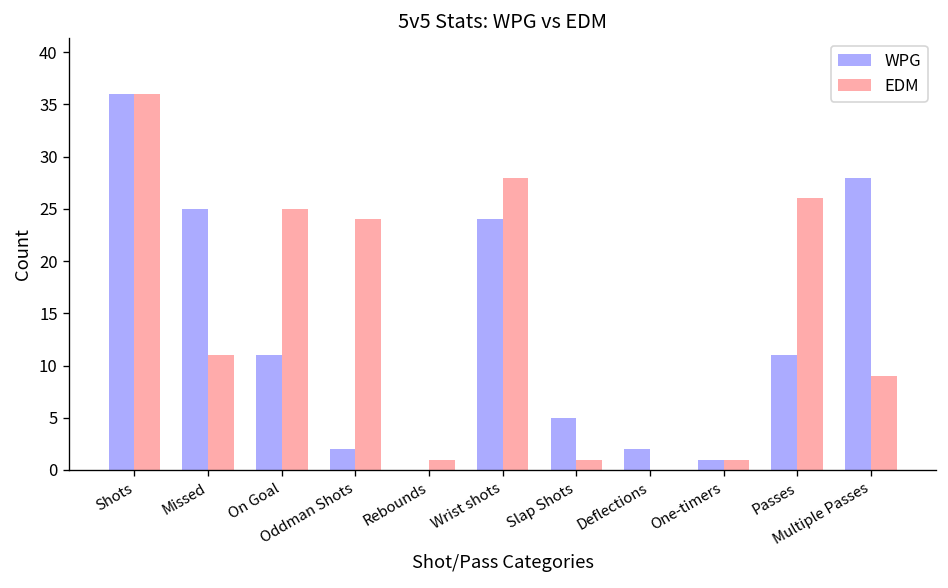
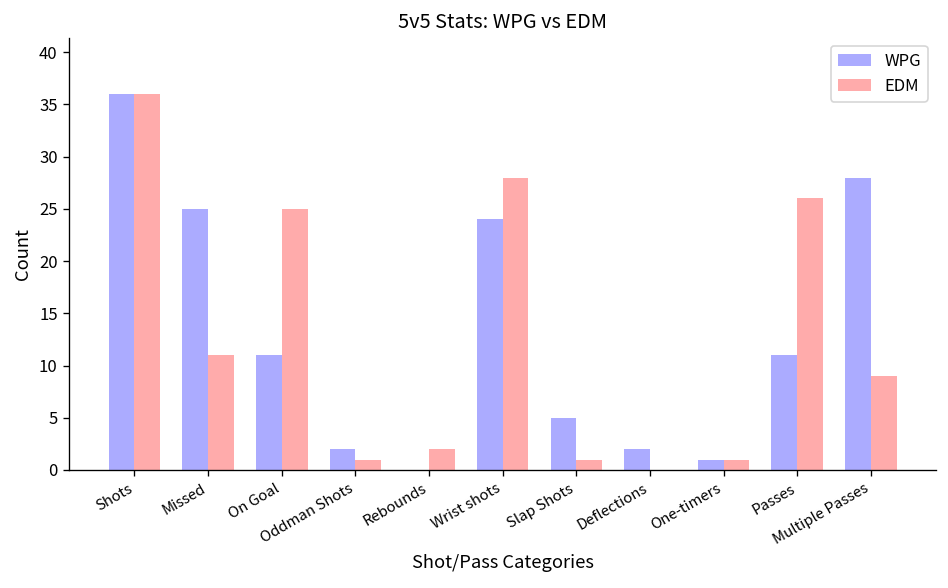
EDM, Oddman Shots: 24 -> 1
EDM, Rebounds: 1 -> 2
